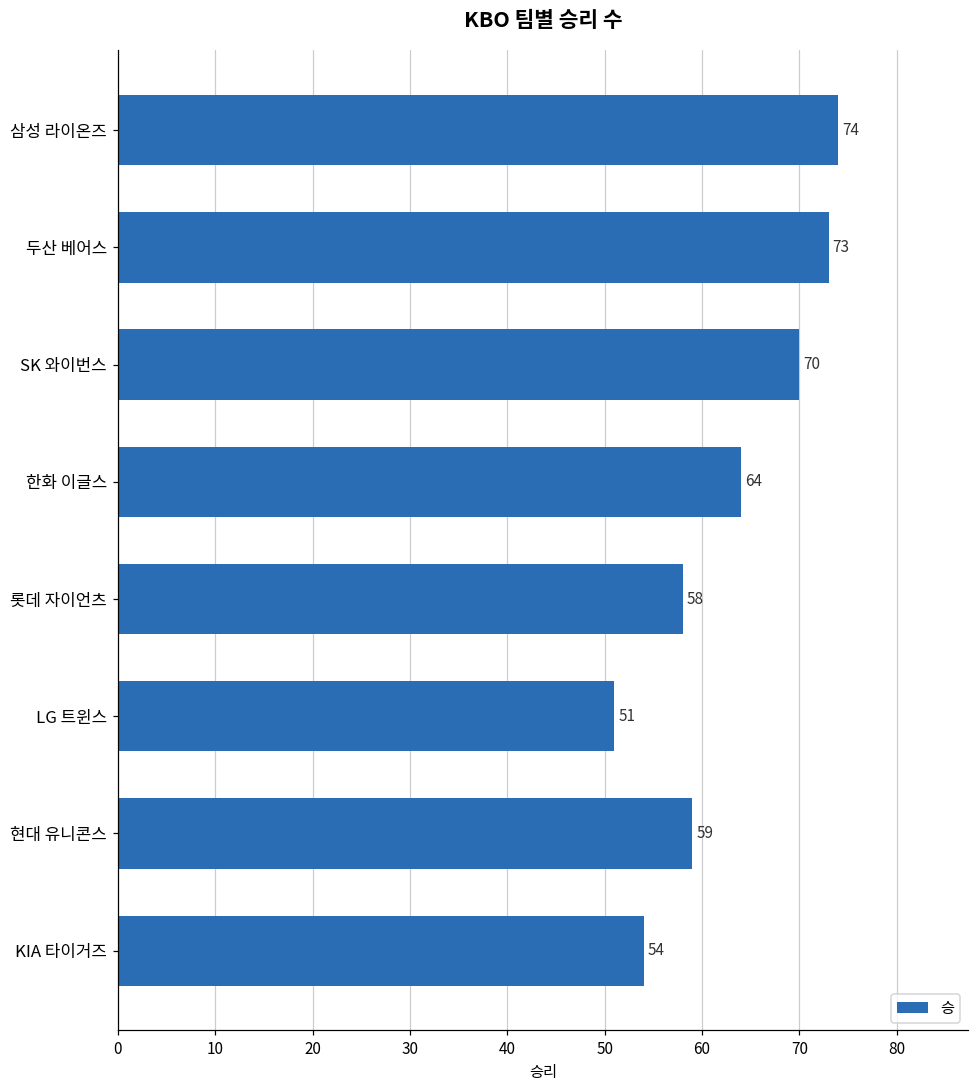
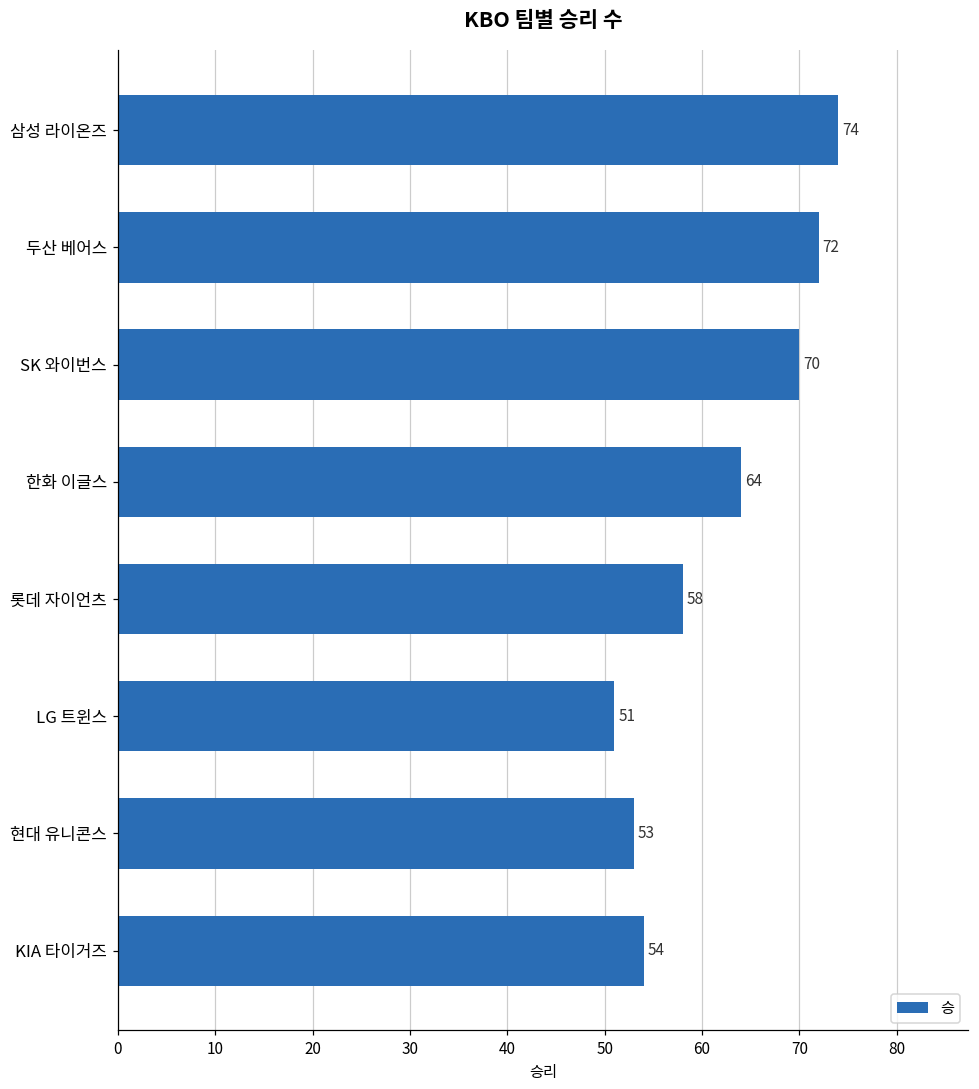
두산 베어스: 73 -> 72
현대 유니콘스: 59 -> 53
